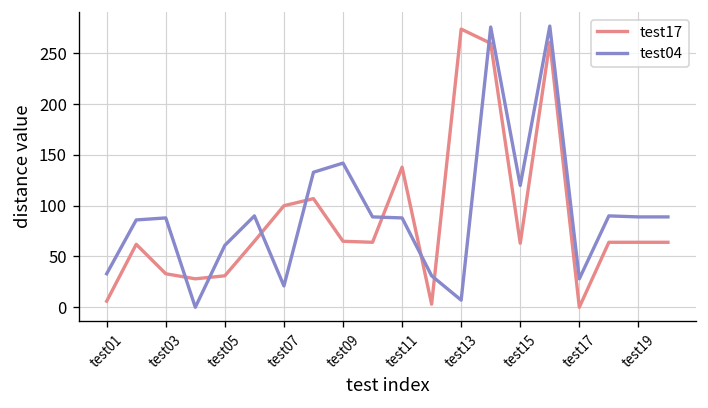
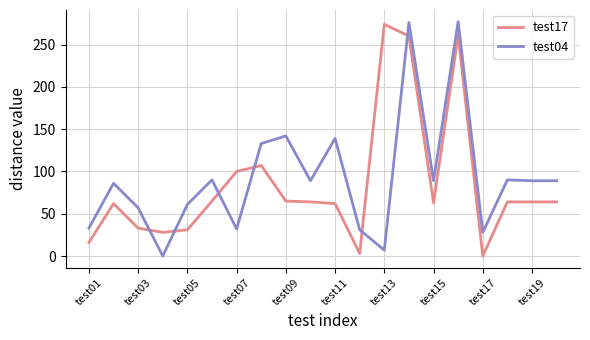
test17, test01: 10 -> 20
test04, test03: 90 -> 60
test04, test07: 20 -> 30
test17, test11: 140 -> 60
test04, test11: 90 -> 140
test04, test15: 120 -> 90
